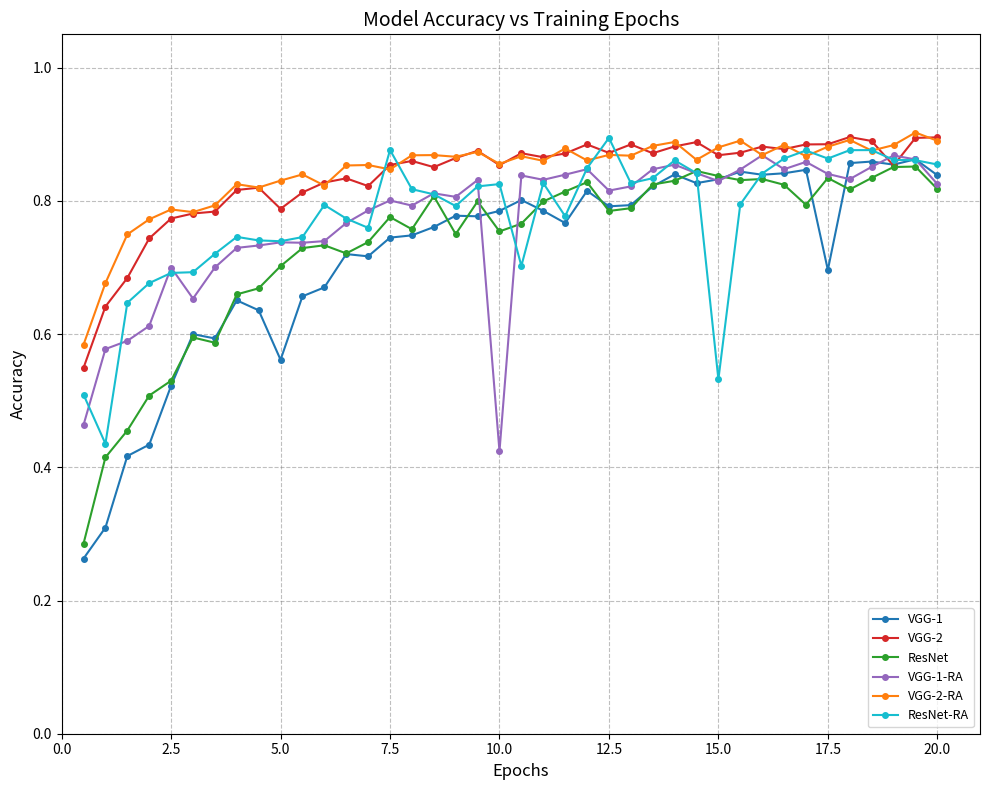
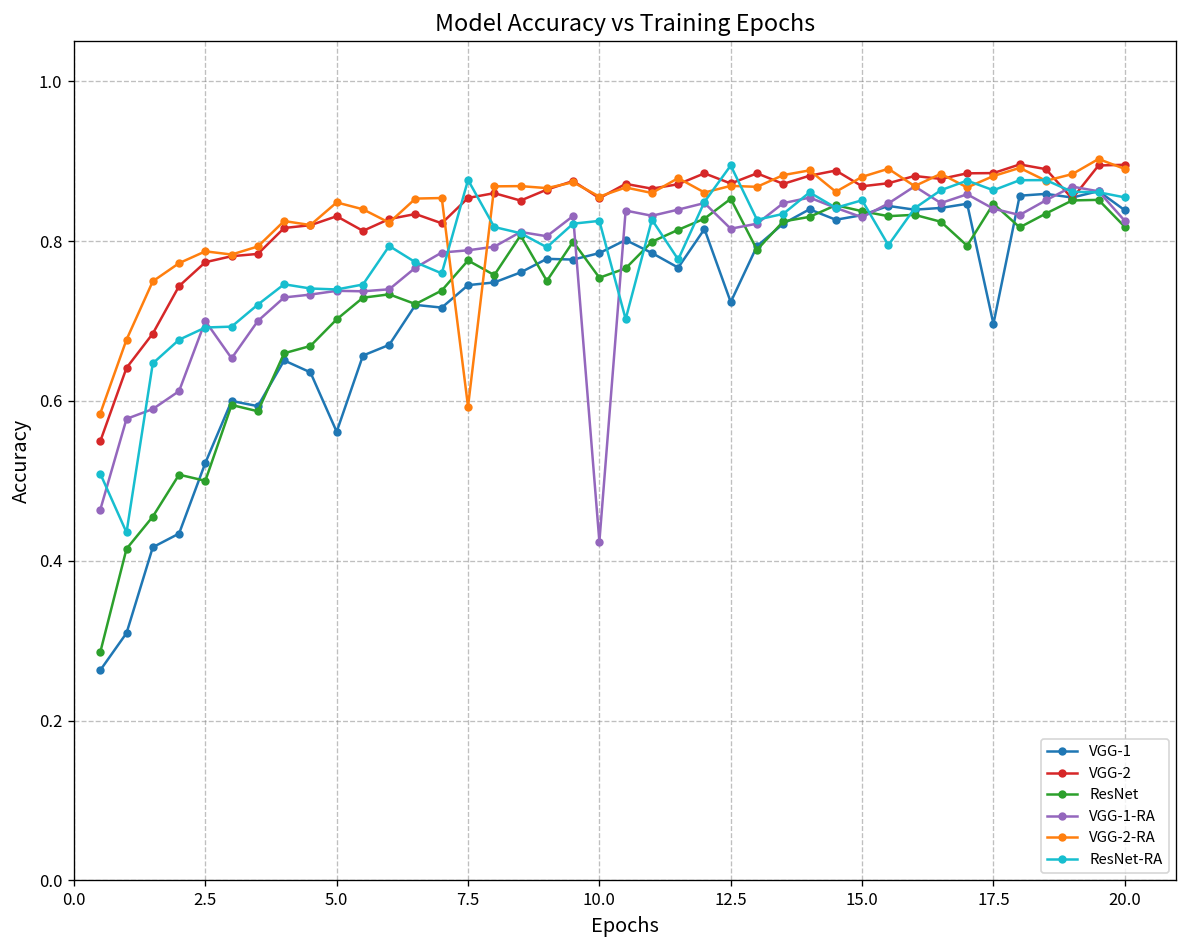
ResNet, 2.5: 0.53 -> 0.50
VGG-2, 5.0: 0.79 -> 0.83
VGG-2-RA, 5.0: 0.83 -> 0.85
VGG-1-RA, 7.5: 0.80 -> 0.79
VGG-2-RA, 7.5: 0.85 -> 0.59
VGG-1, 12.5: 0.79 -> 0.72
ResNet, 12.5: 0.78 -> 0.85
ResNet-RA, 15.0: 0.53 -> 0.85
ResNet, 17.5: 0.83 -> 0.85
